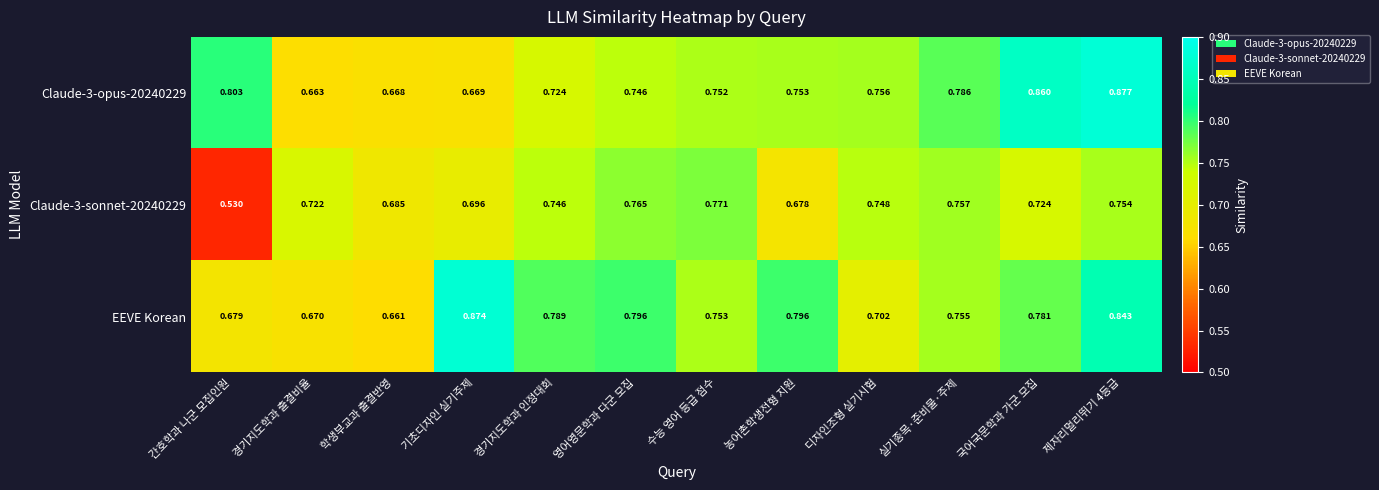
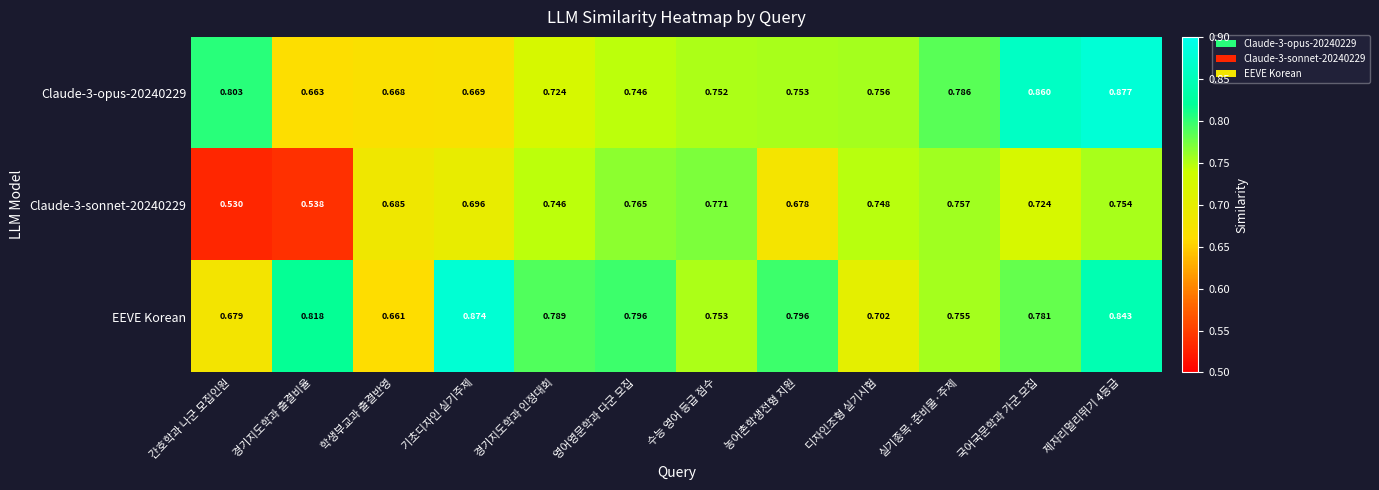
Claude-3-sonnet-20240229, 경기지도학과 출결비율: 0.722 -> 0.538
EEVE Korean, 경기지도학과 출결비율: 0.670 -> 0.818
